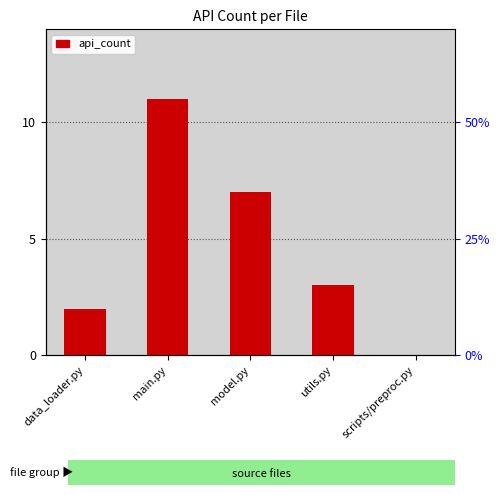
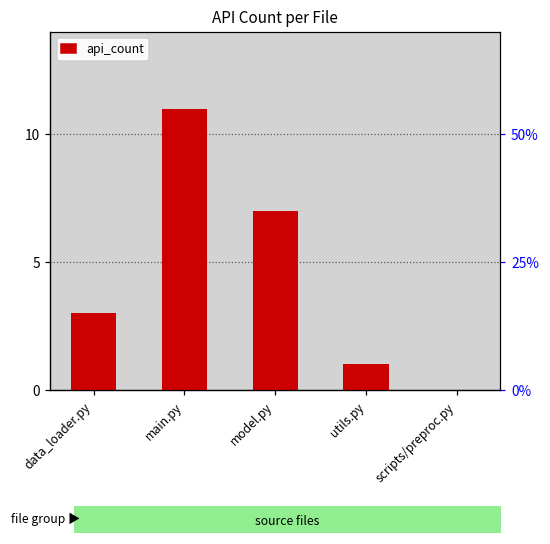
data_loader.py: 2 -> 3
utils.py: 3 -> 1
